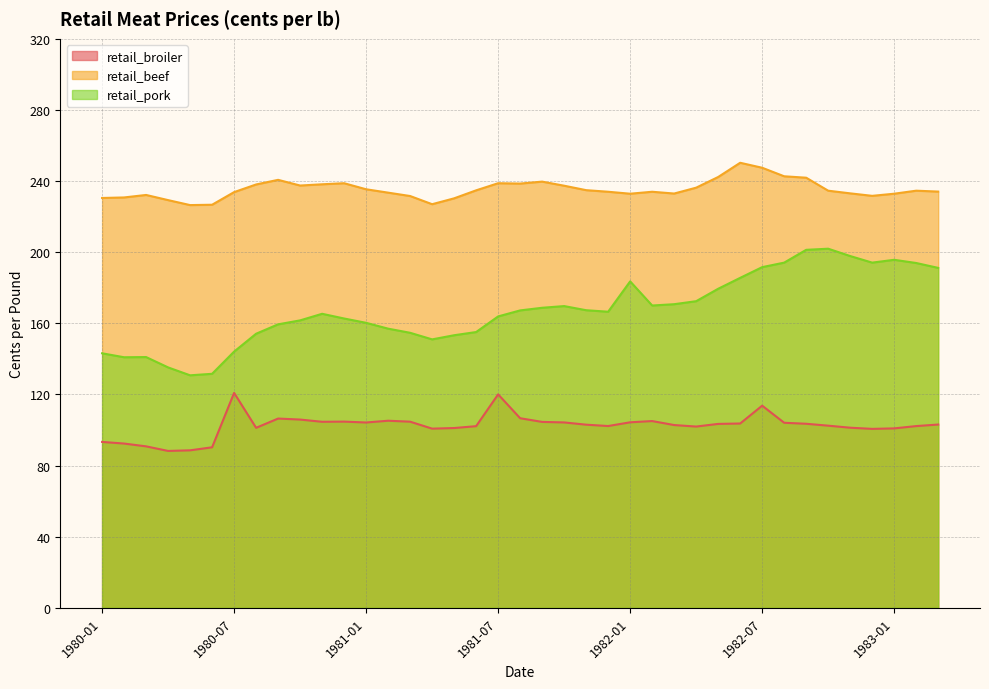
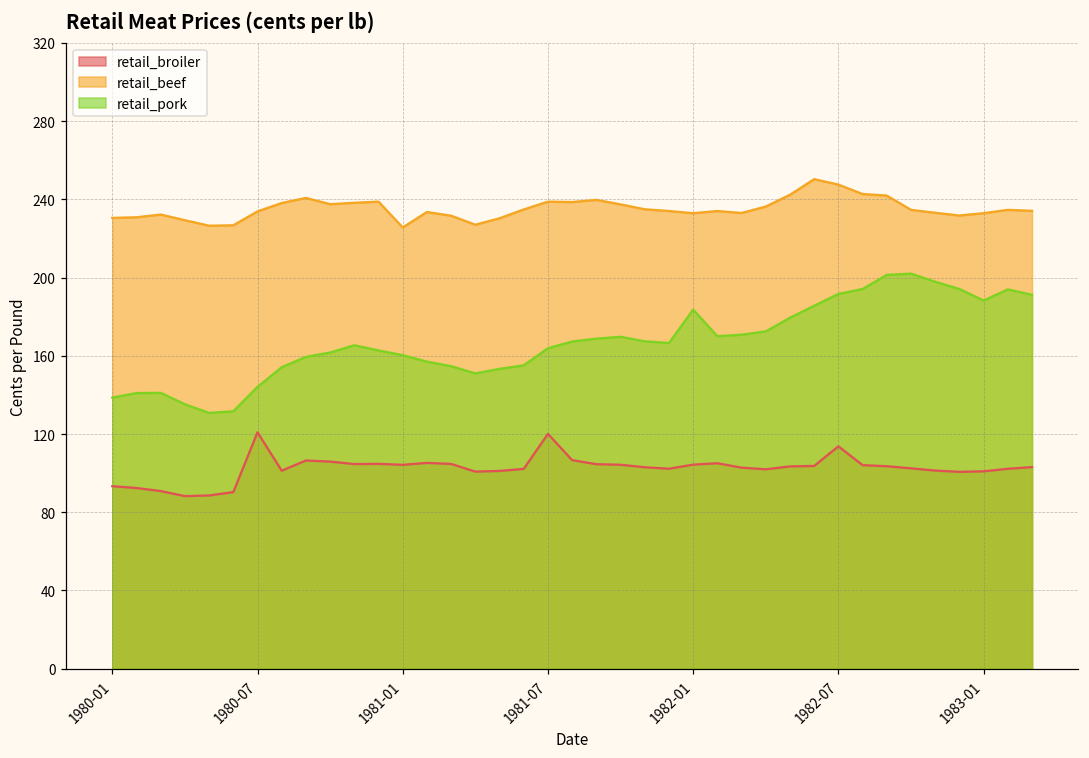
retail_pork, 1980-01: 143 -> 139
retail_beef, 1981-01: 235 -> 226
retail_pork, 1983-01: 196 -> 188
